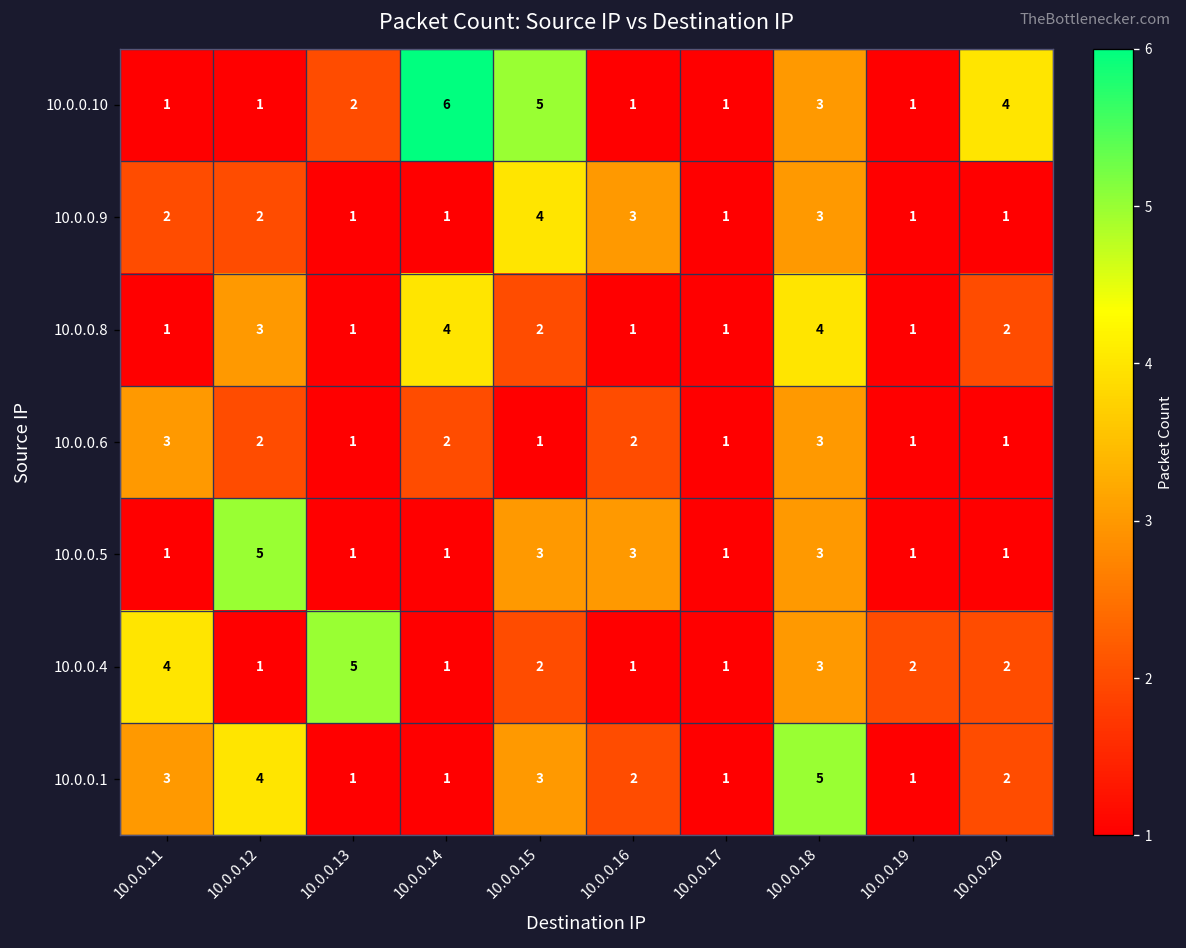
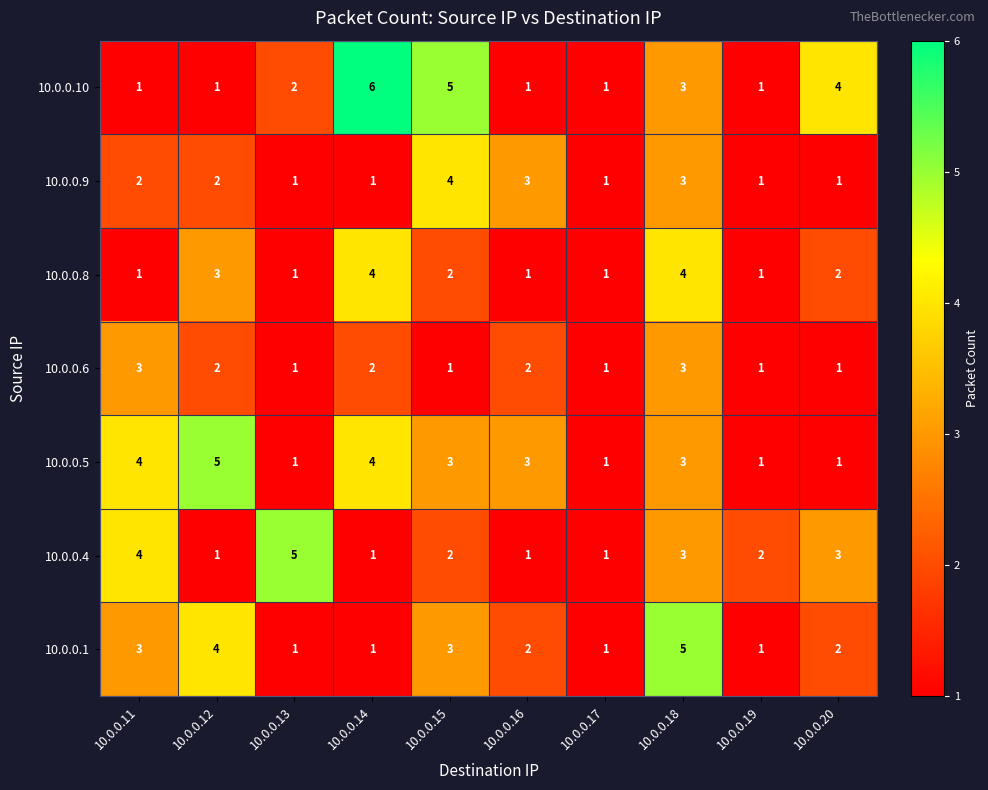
10.0.0.5, 10.0.0.11: 1 -> 4
10.0.0.5, 10.0.0.14: 1 -> 4
10.0.0.4, 10.0.0.20: 2 -> 3
